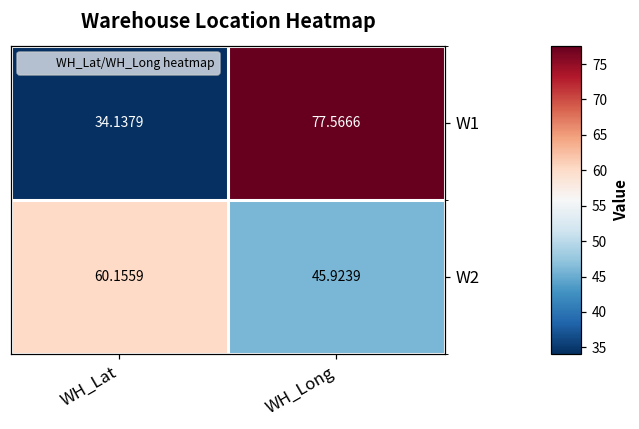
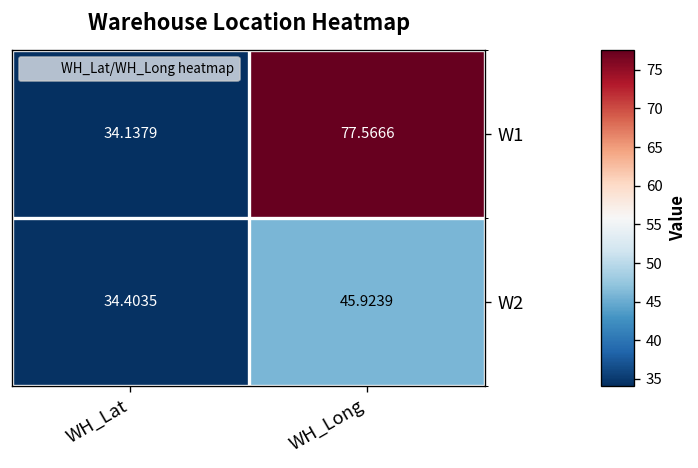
W2, WH_Lat: 60.1559 -> 34.4035
